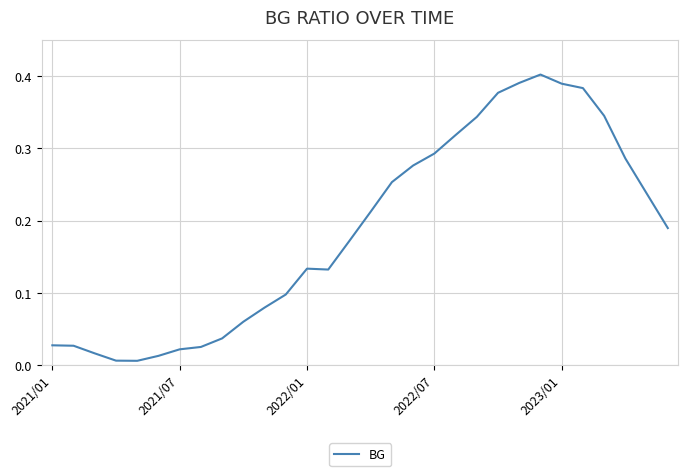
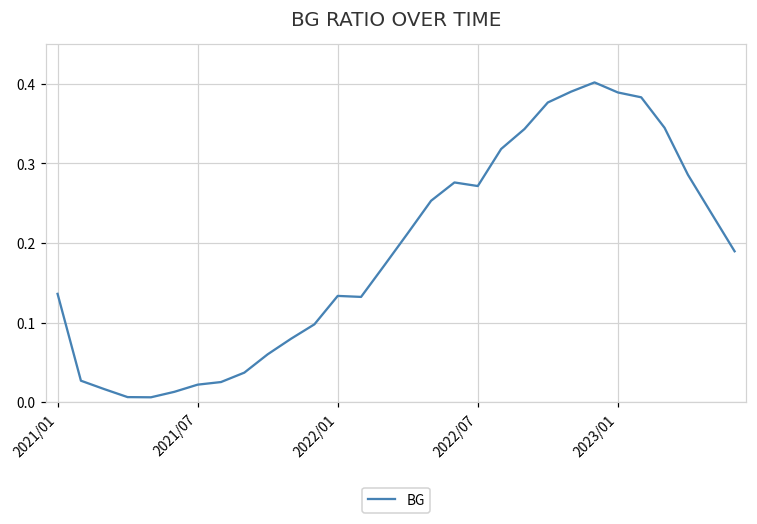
2021/01: 0.03 -> 0.14
2022/07: 0.29 -> 0.27
